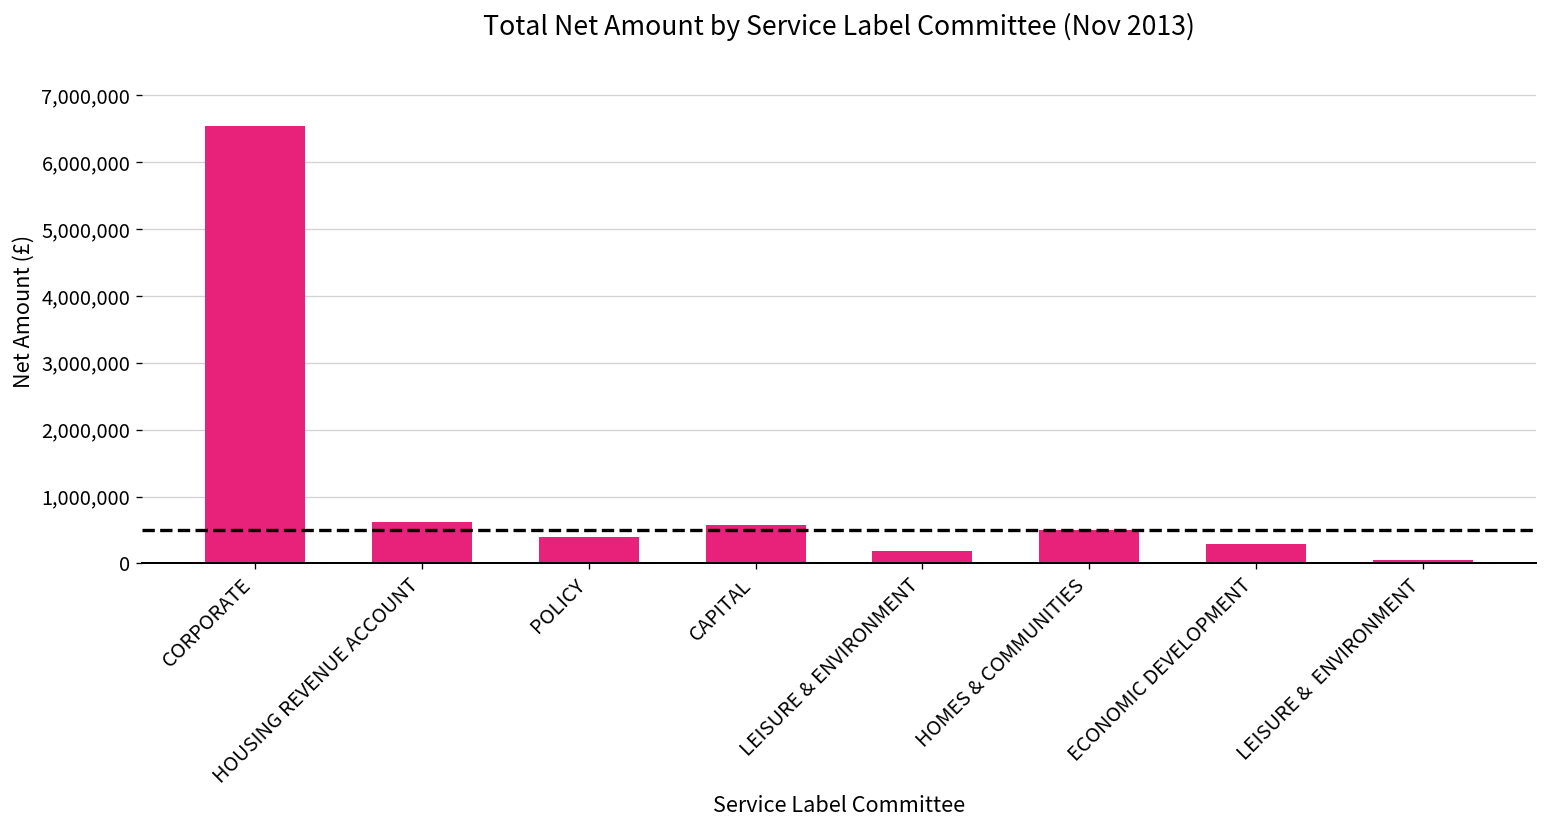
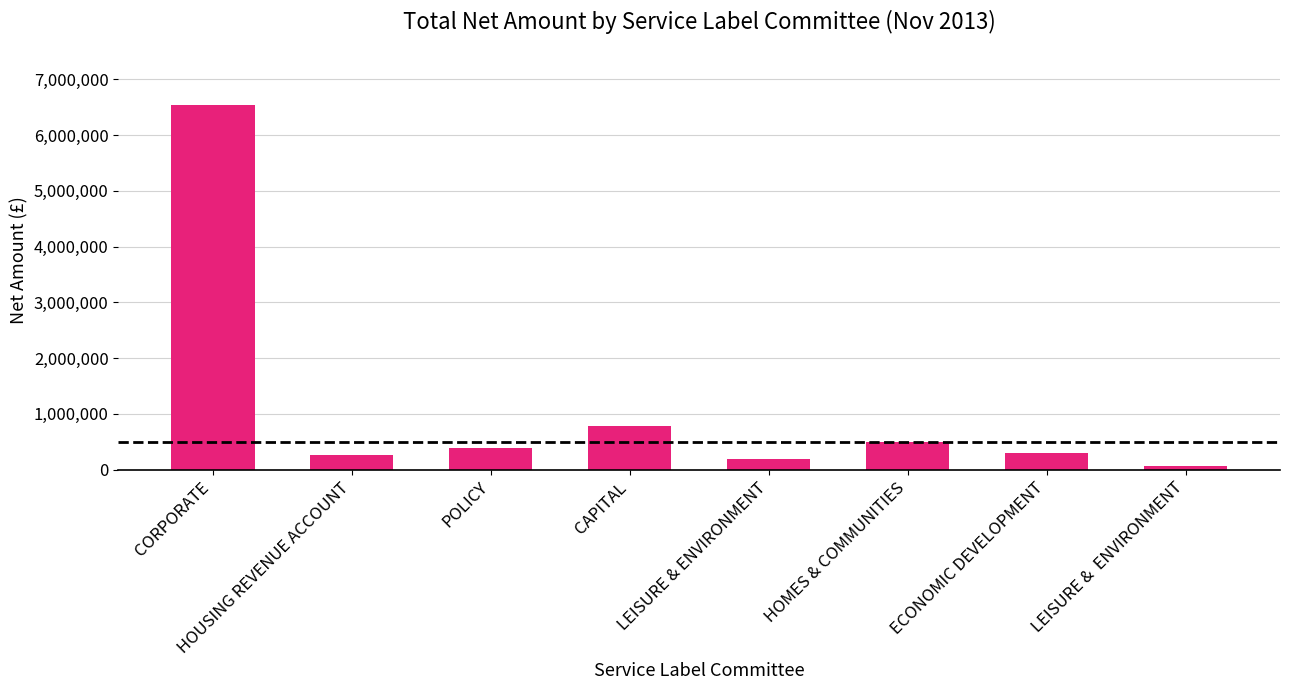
HOUSING REVENUE ACCOUNT: 600,000 -> 300,000
CAPITAL: 600,000 -> 800,000
